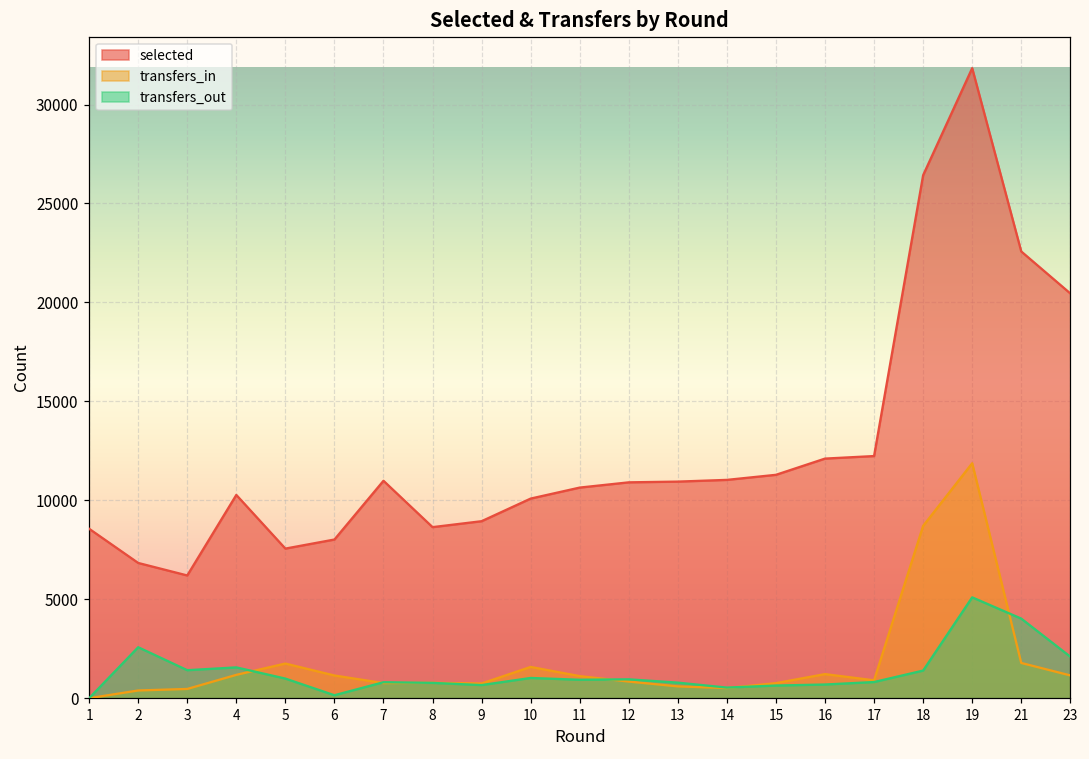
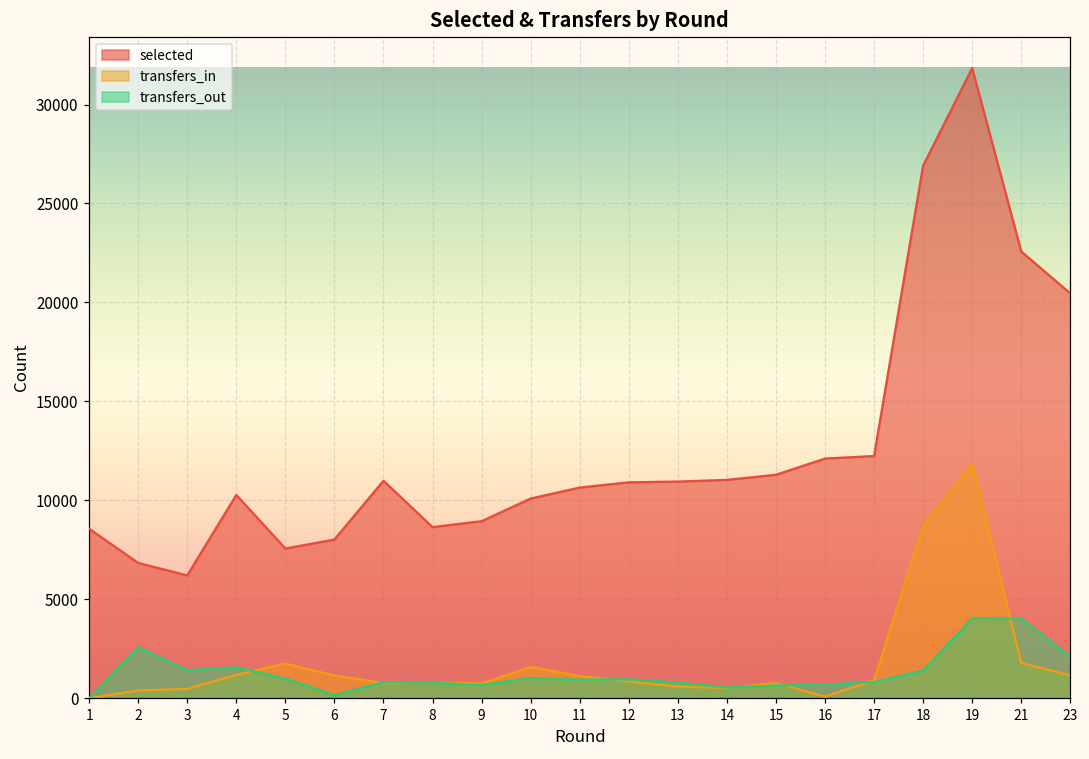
transfers_in, 16: 1200 -> 100
selected, 18: 26400 -> 26900
transfers_out, 19: 5100 -> 4000
